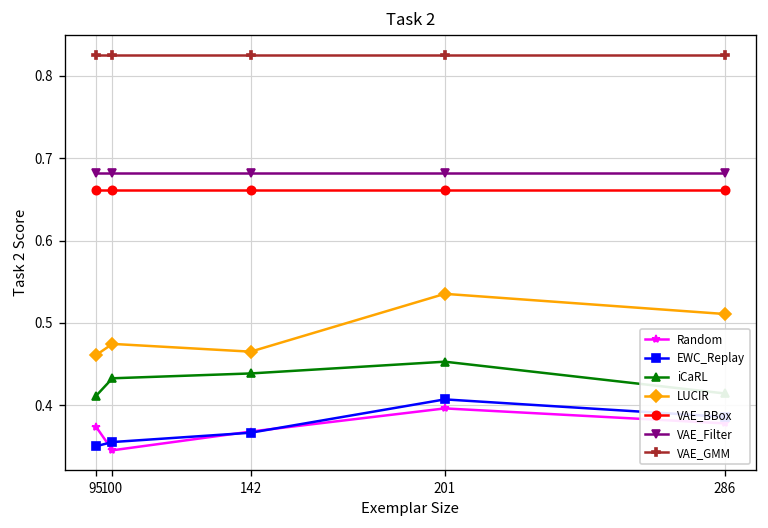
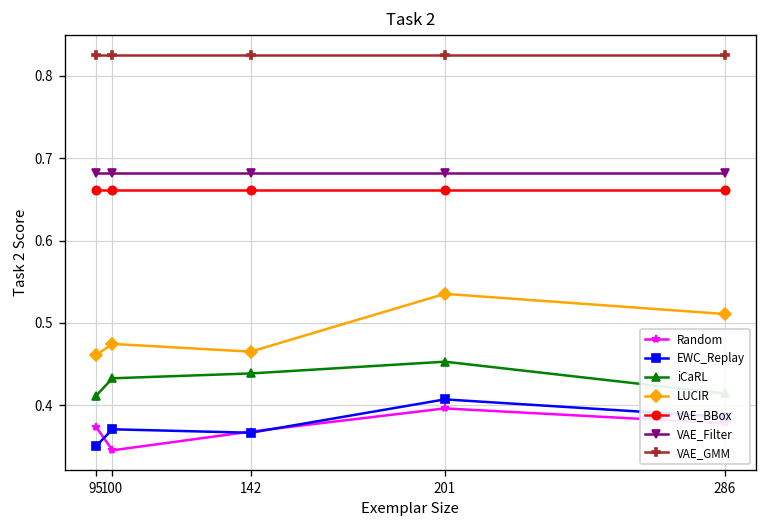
EWC_Replay, 100: 0.36 -> 0.37
